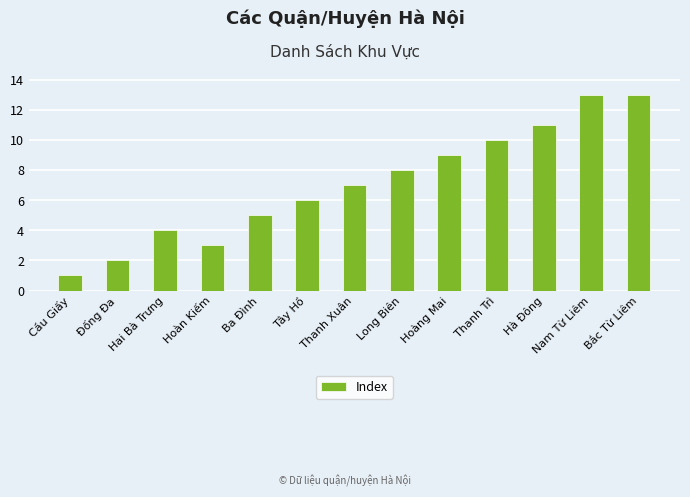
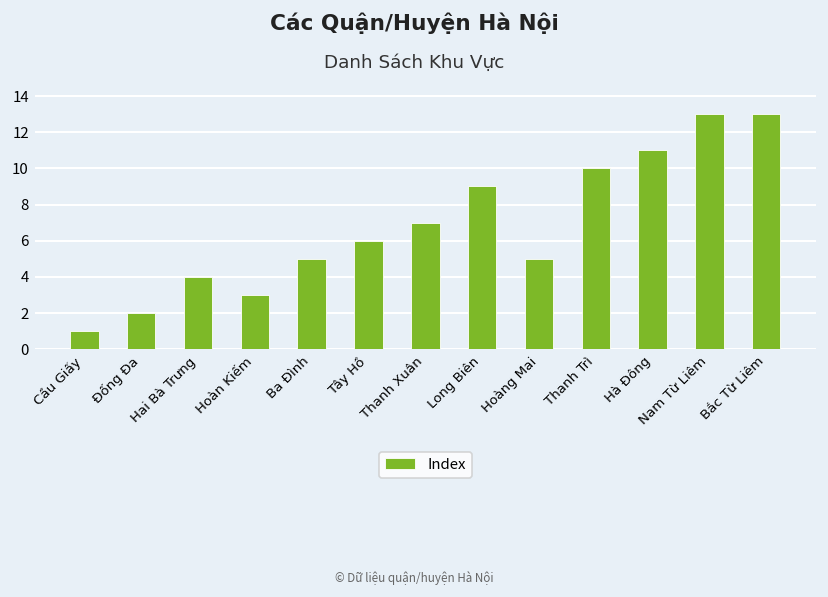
Long Biên: 8 -> 9
Hoàng Mai: 9 -> 5
